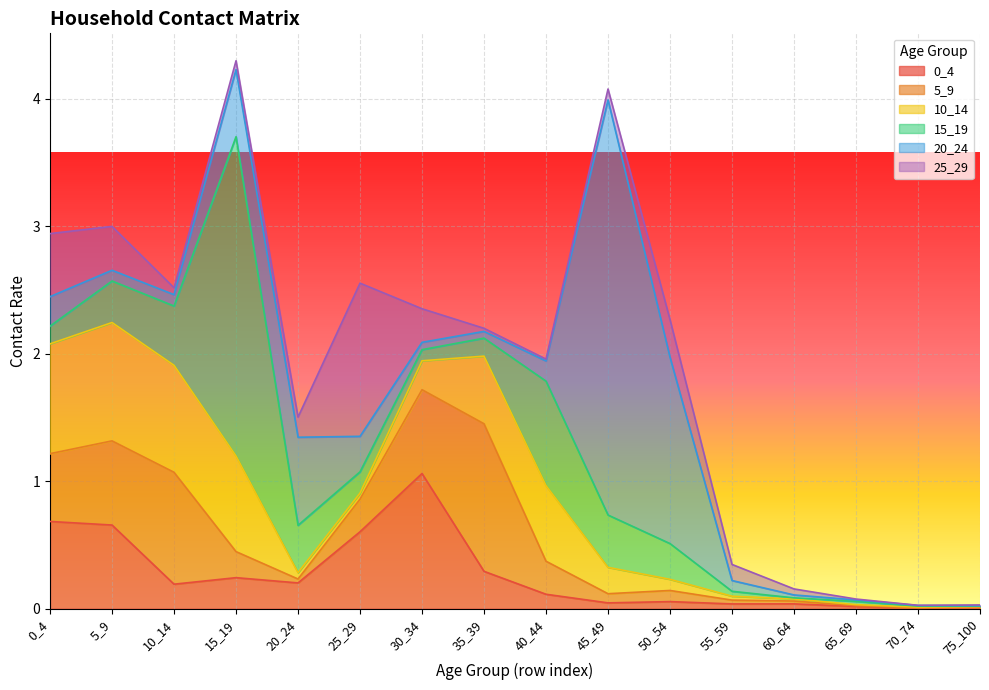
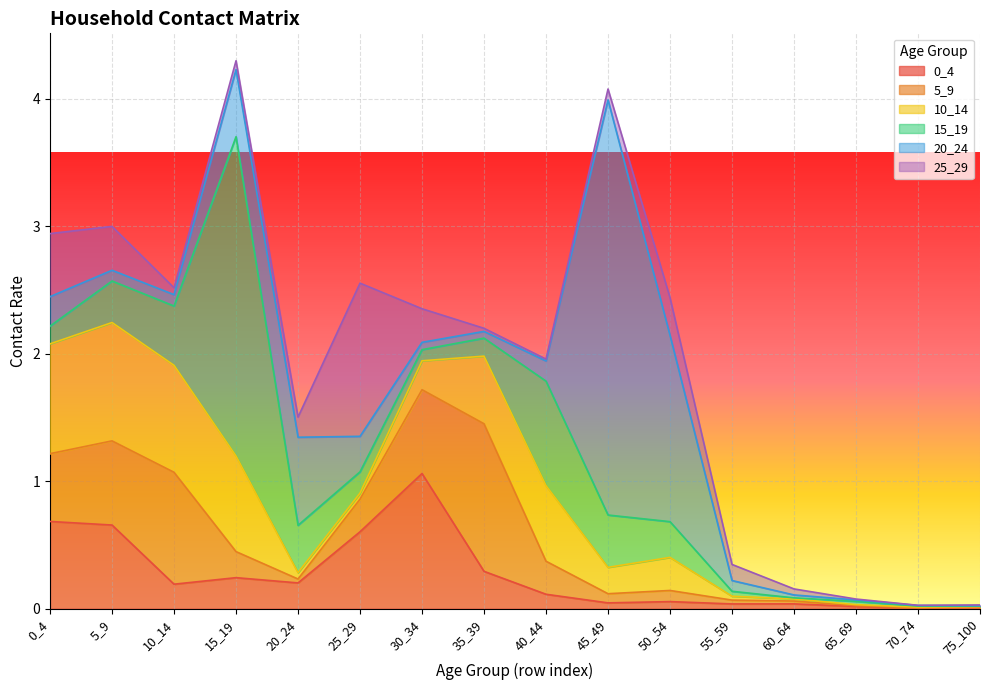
10_14, 50_54: 0.09 -> 0.26
